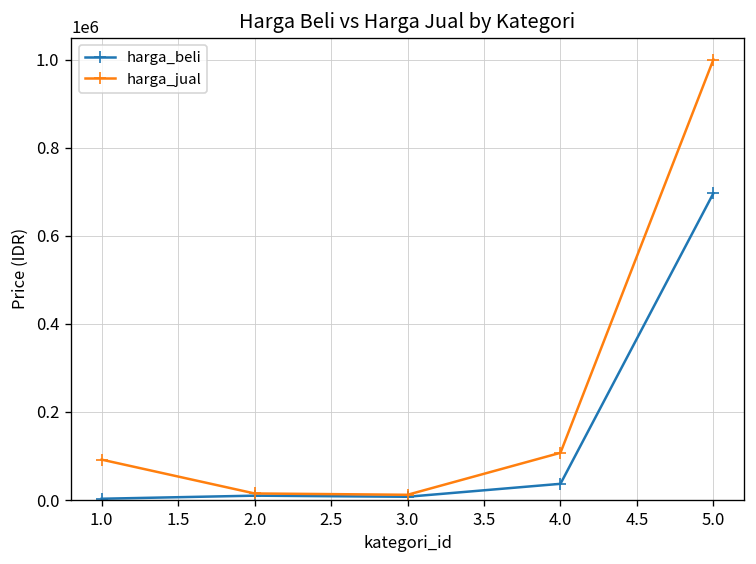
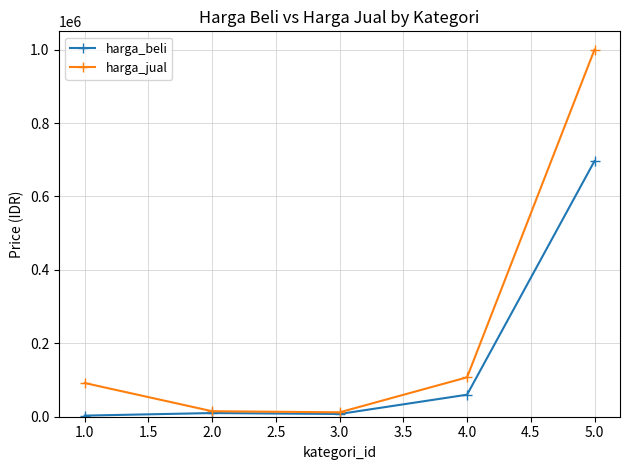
harga_beli, 4.0: 40000 -> 60000
